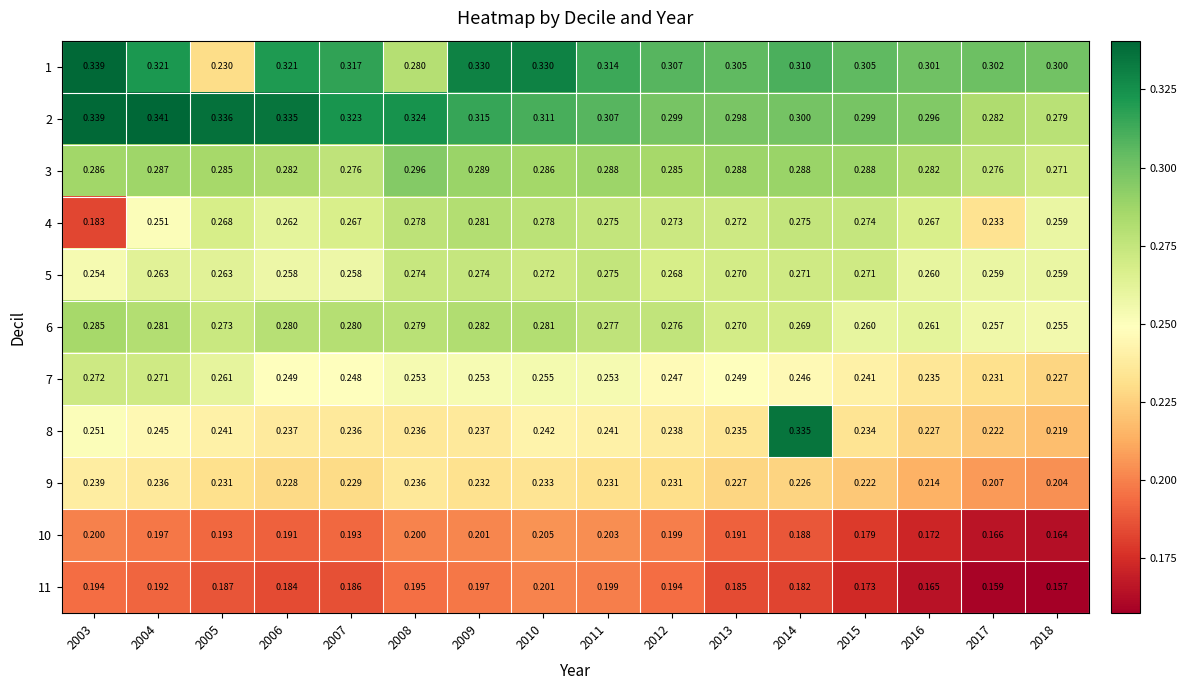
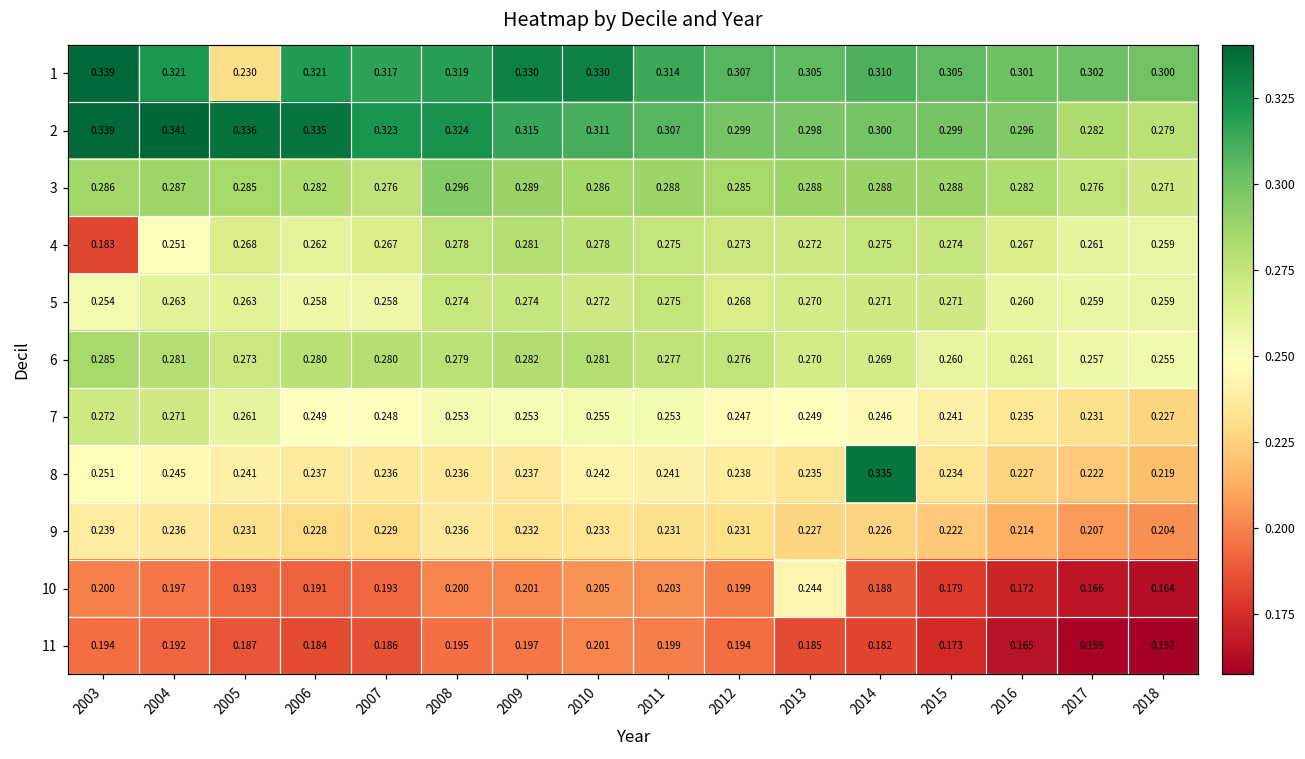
1, 2008: 0.280 -> 0.319
4, 2017: 0.233 -> 0.261
10, 2013: 0.191 -> 0.244
